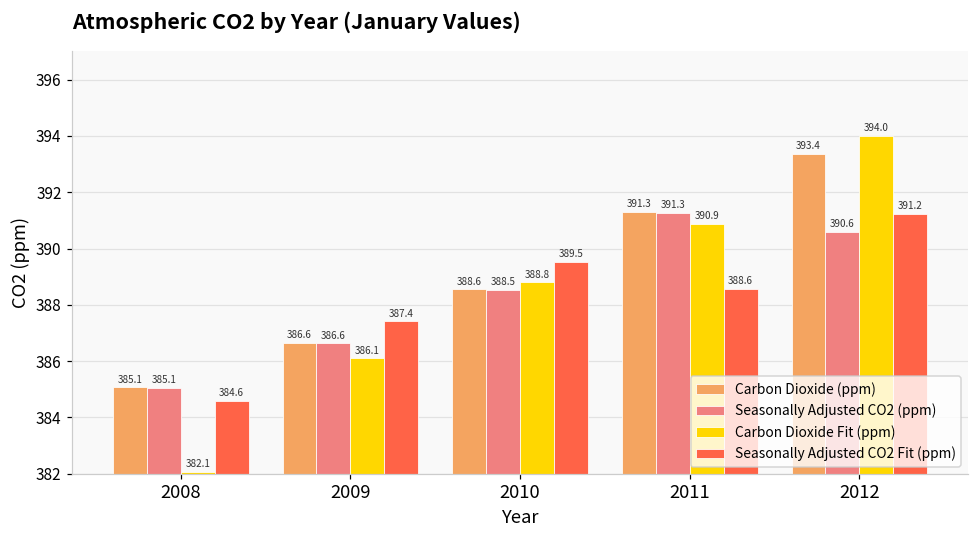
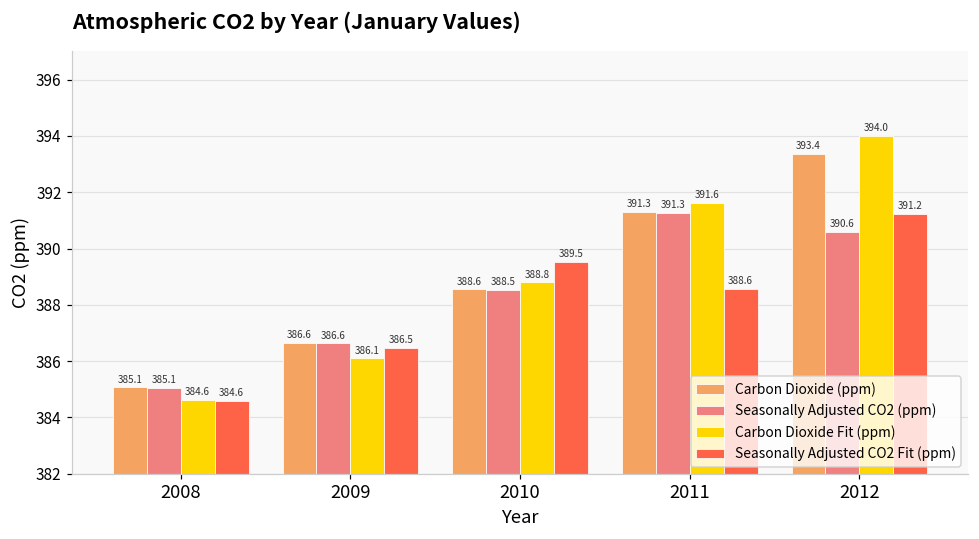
Carbon Dioxide Fit (ppm), 2008: 382.1 -> 384.6
Seasonally Adjusted CO2 Fit (ppm), 2009: 387.4 -> 386.5
Carbon Dioxide Fit (ppm), 2011: 390.9 -> 391.6
